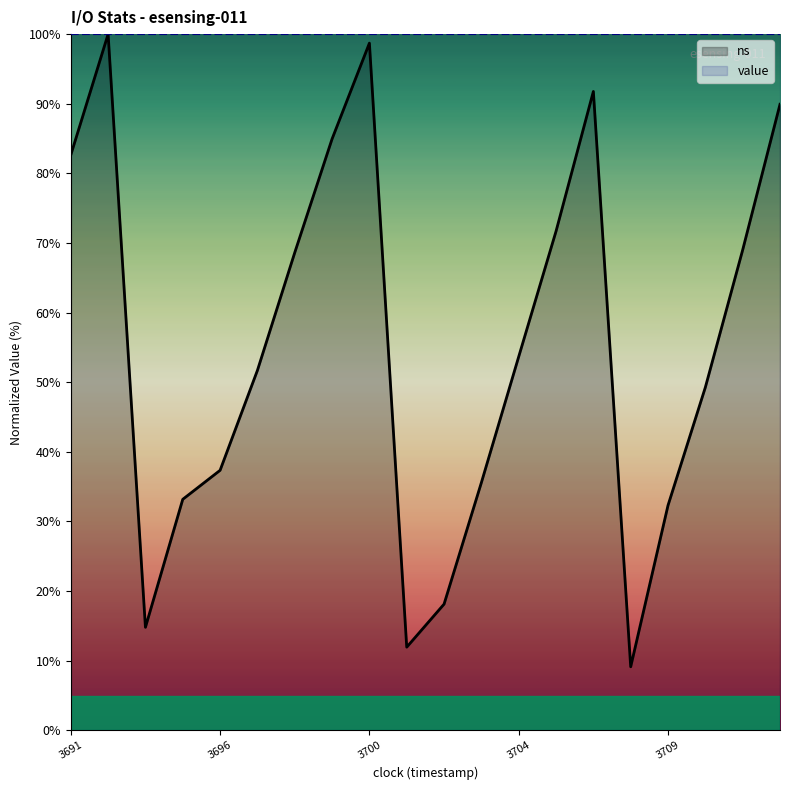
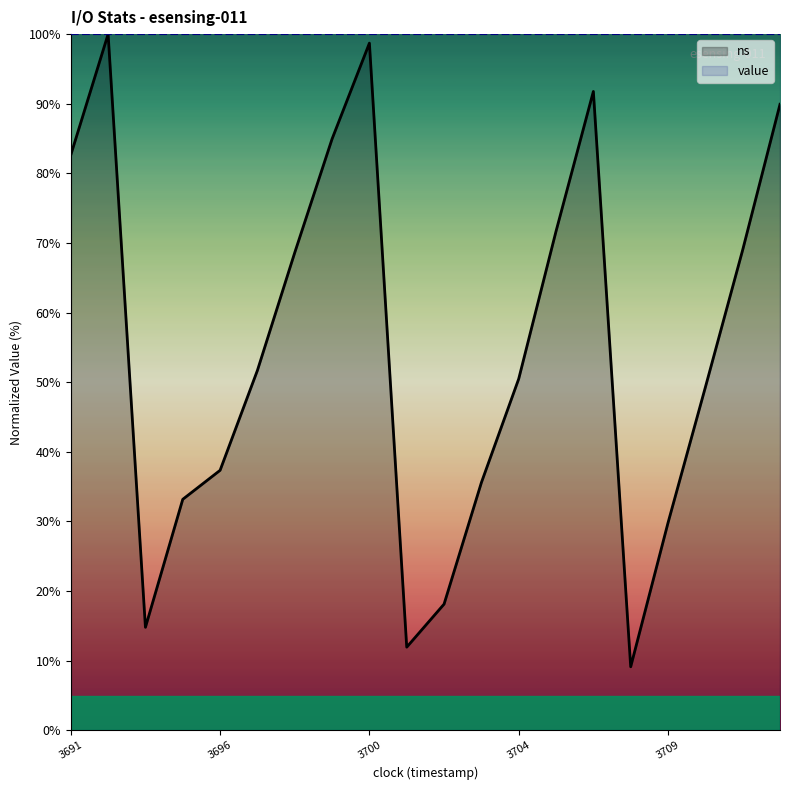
ns, 3704: 54% -> 50%
ns, 3709: 32% -> 30%
